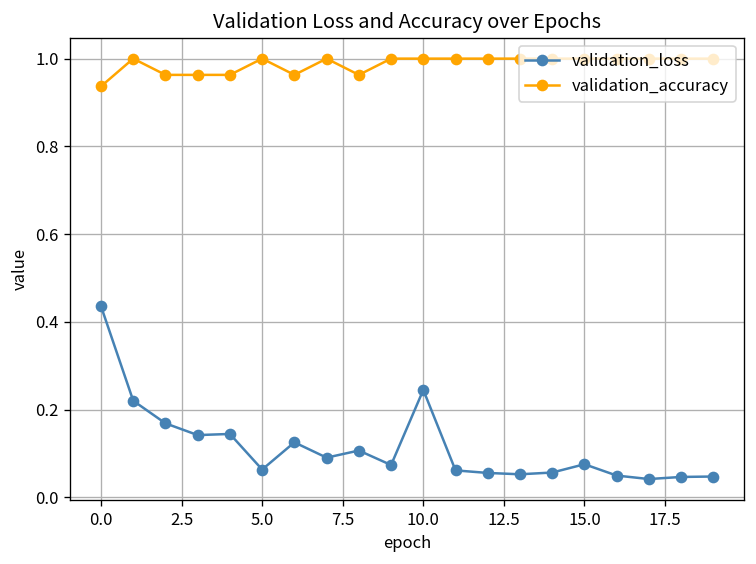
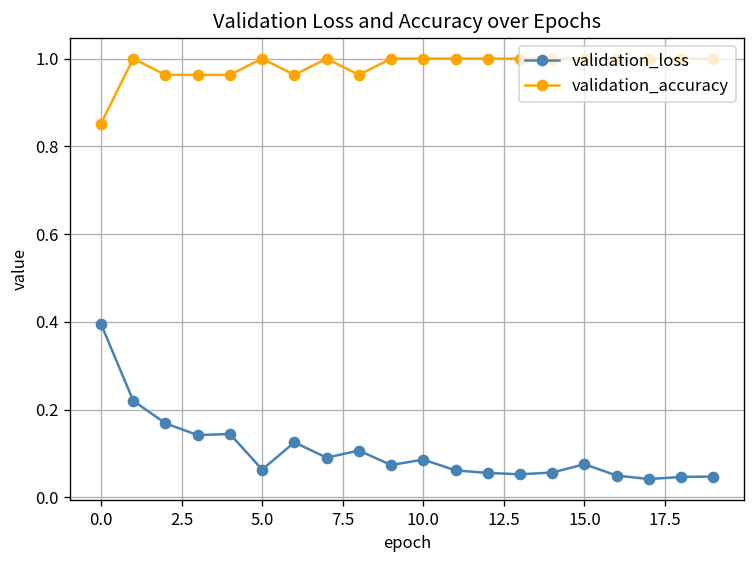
validation_loss, 0.0: 0.44 -> 0.40
validation_accuracy, 0.0: 0.94 -> 0.85
validation_loss, 10.0: 0.25 -> 0.09
